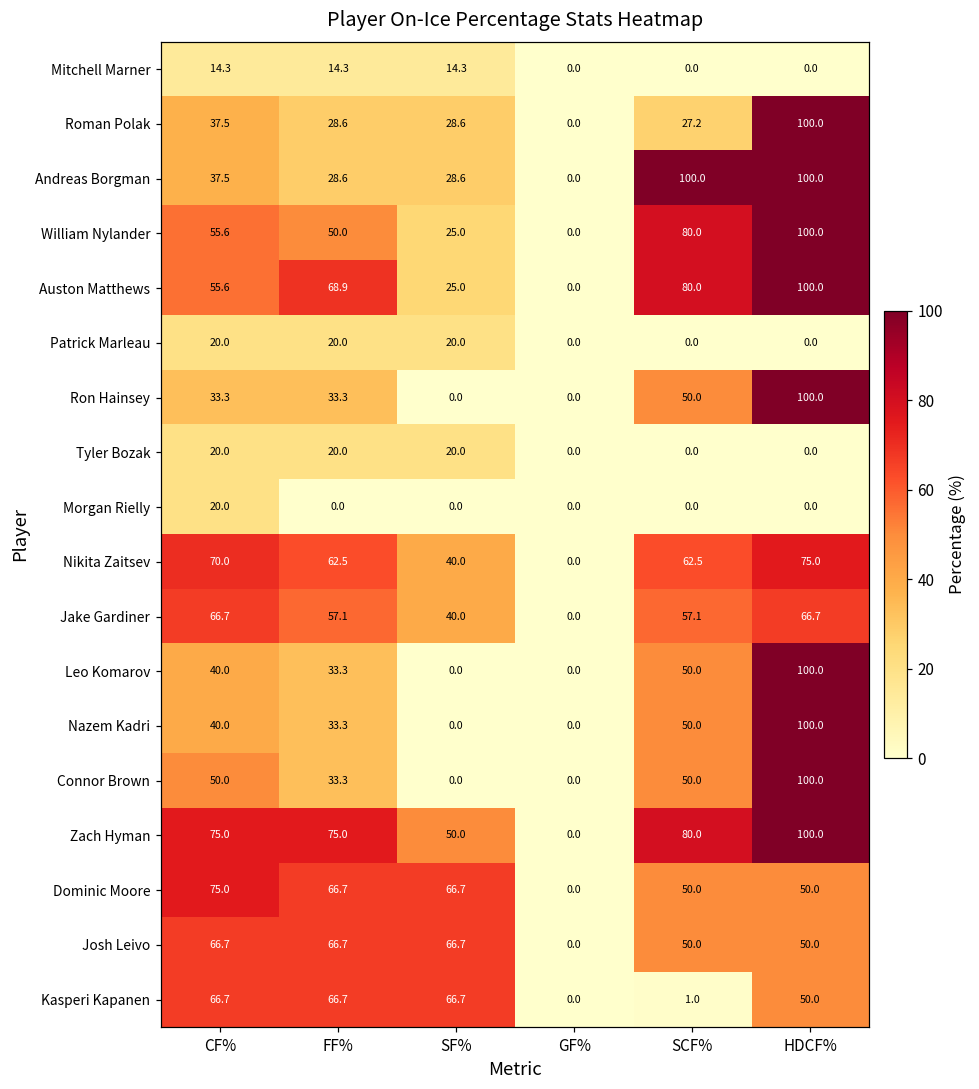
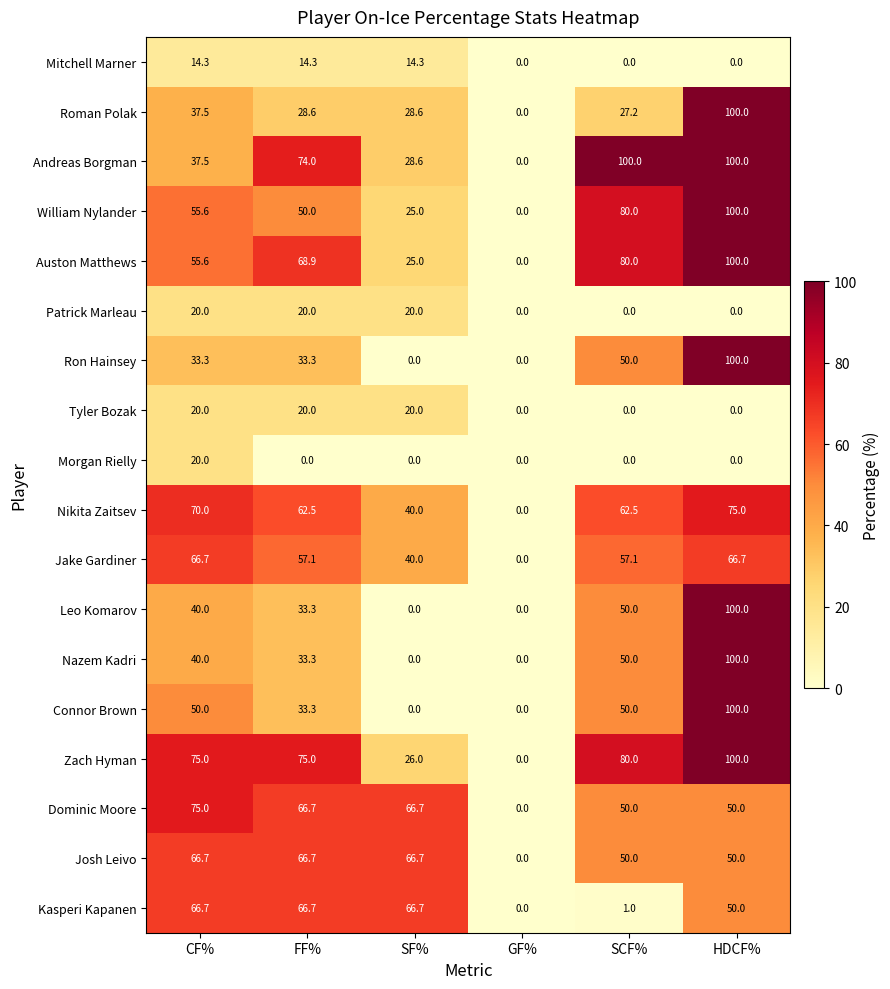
Andreas Borgman, FF%: 28.6 -> 74.0
Zach Hyman, SF%: 50.0 -> 26.0
